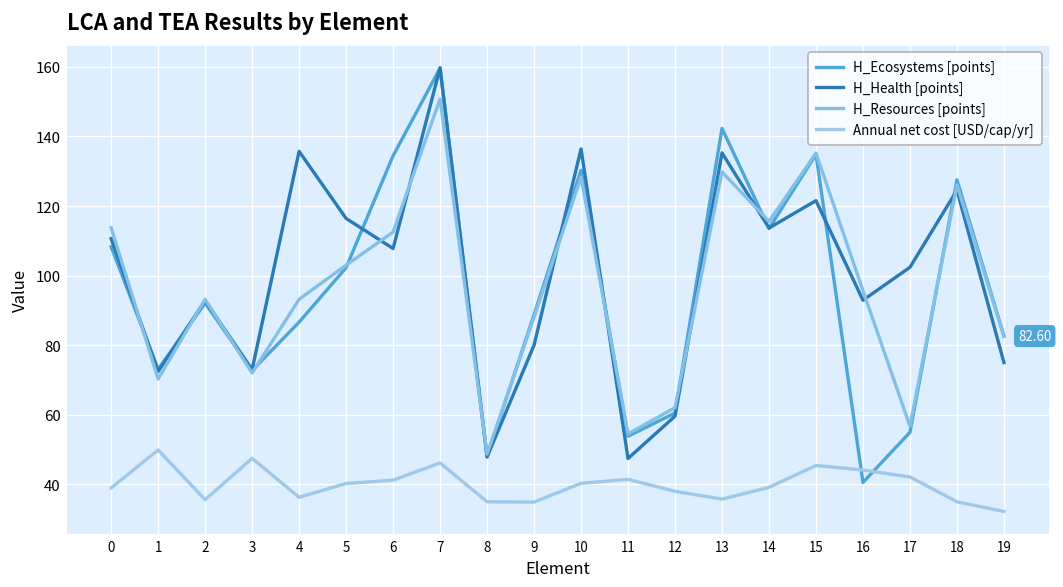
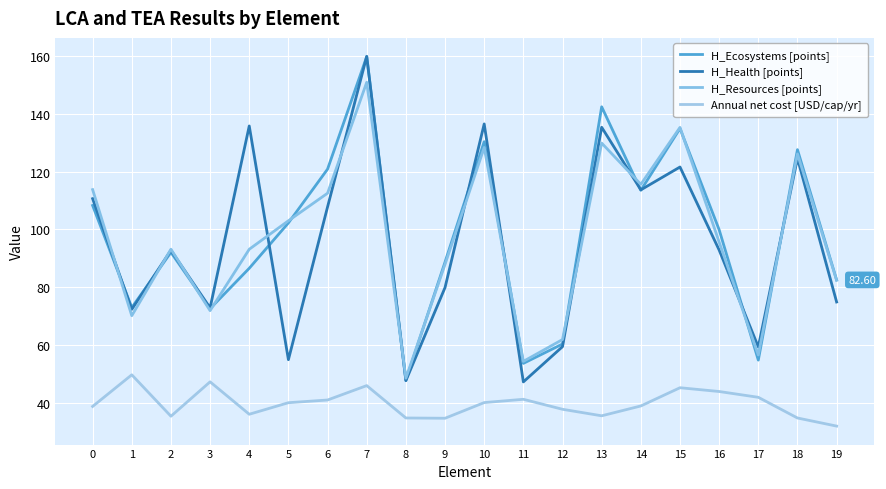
H_Health [points], 5: 116 -> 55
H_Ecosystems [points], 6: 134 -> 121
H_Ecosystems [points], 16: 41 -> 100
H_Health [points], 17: 102 -> 59
